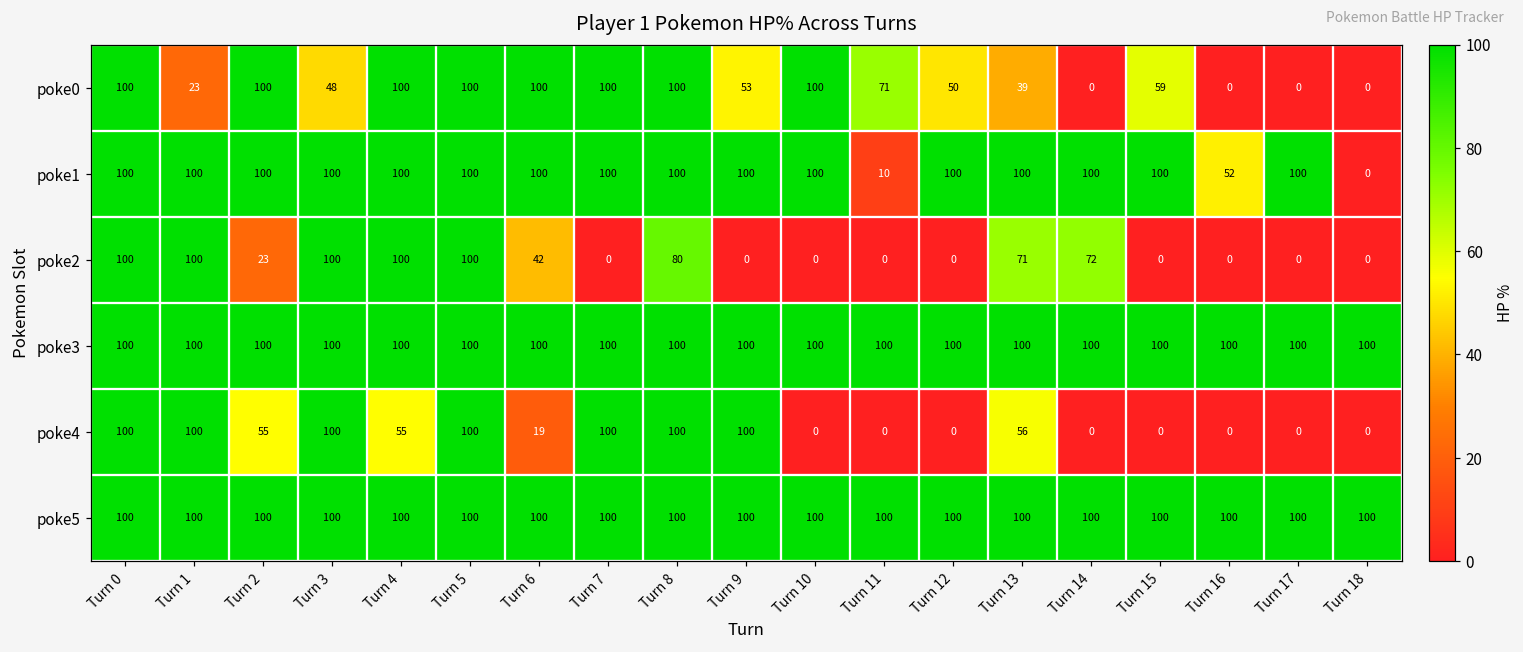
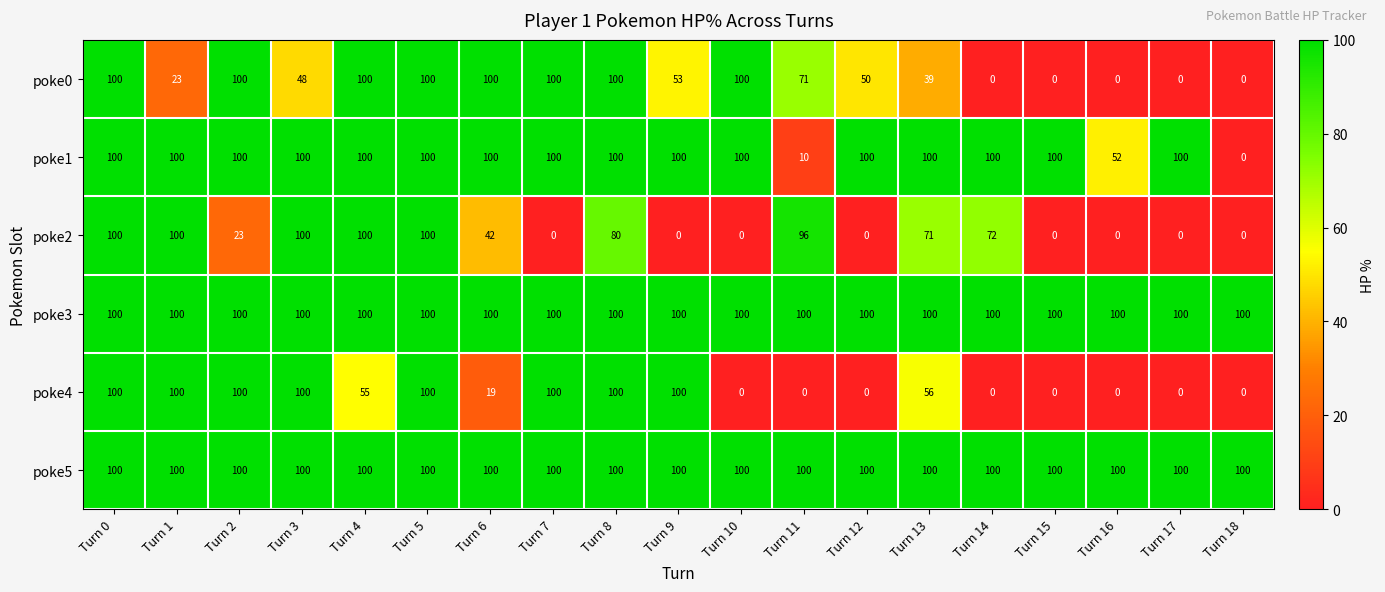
poke0, Turn 15: 59 -> 0
poke2, Turn 11: 0 -> 96
poke4, Turn 2: 55 -> 100
